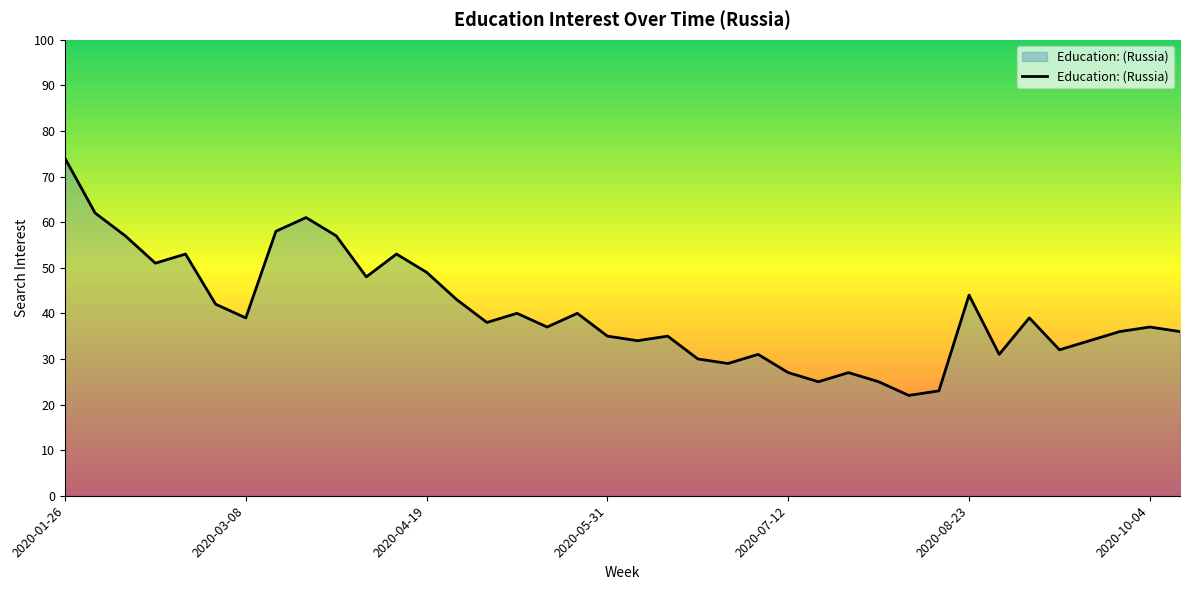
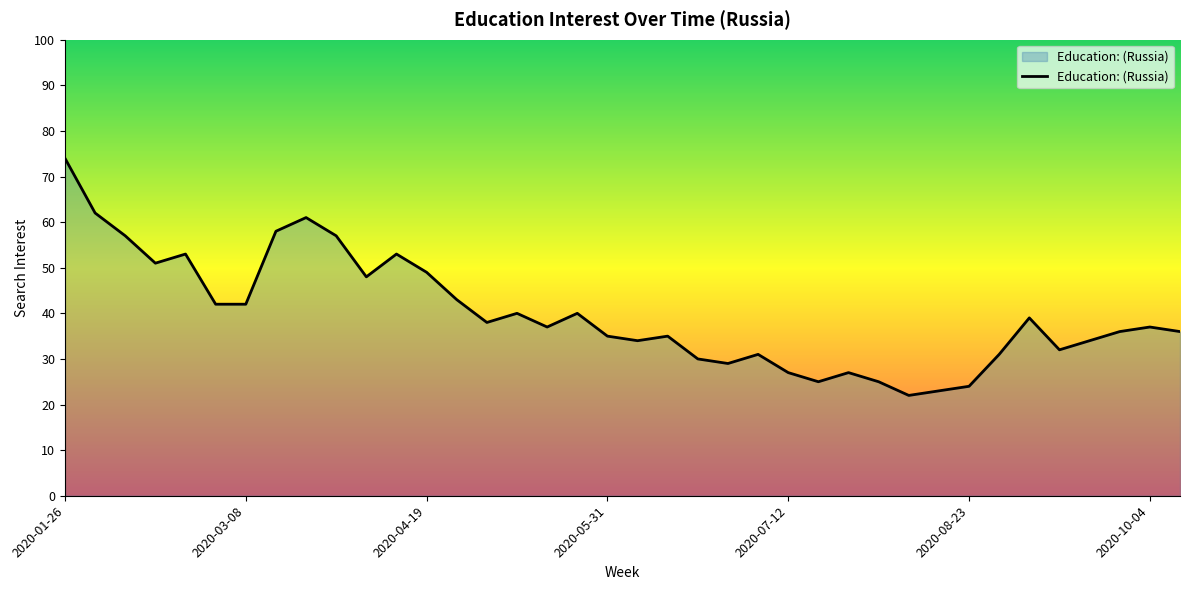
2020-03-08: 39 -> 42
2020-08-23: 44 -> 24
